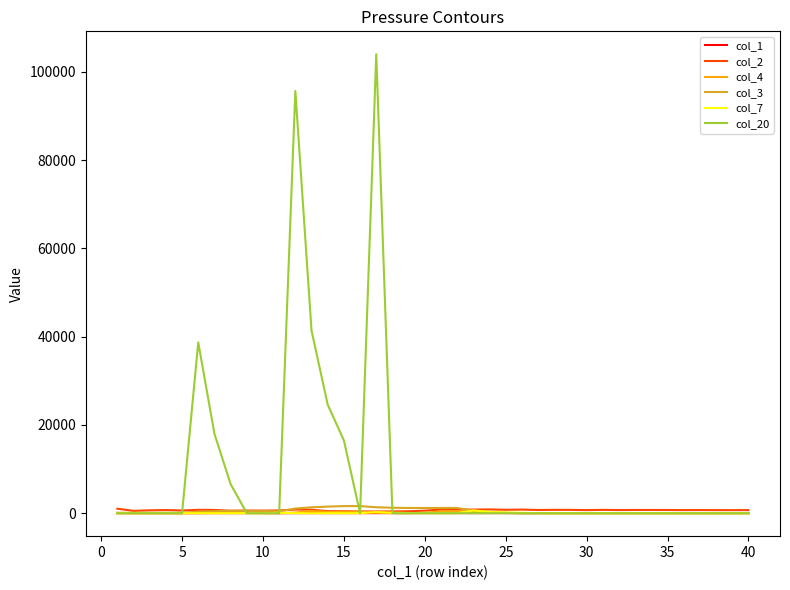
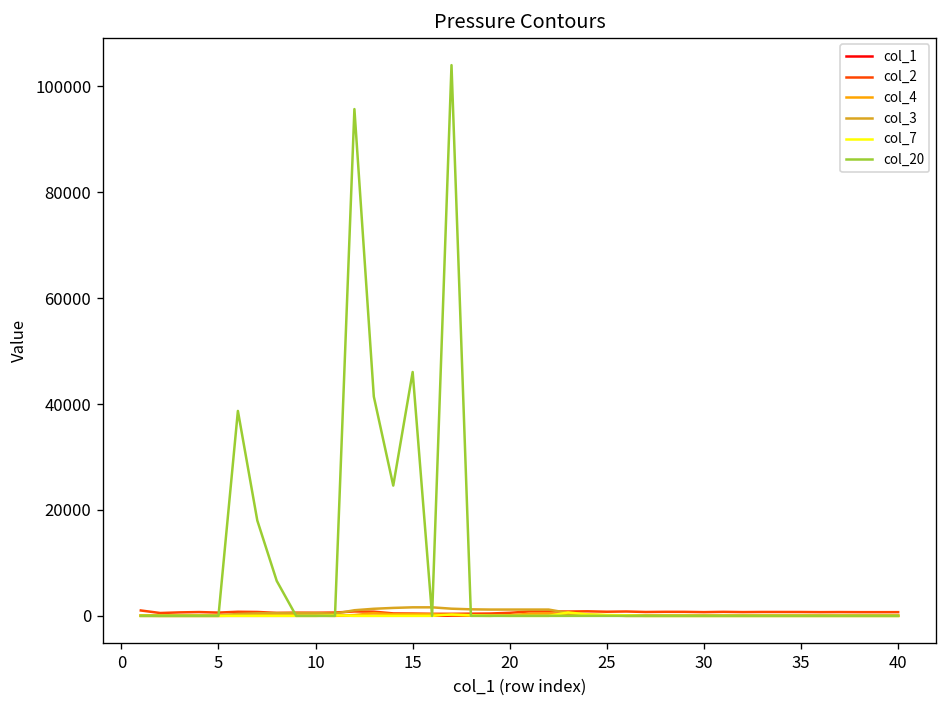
col_20, 15: 17000 -> 46000
